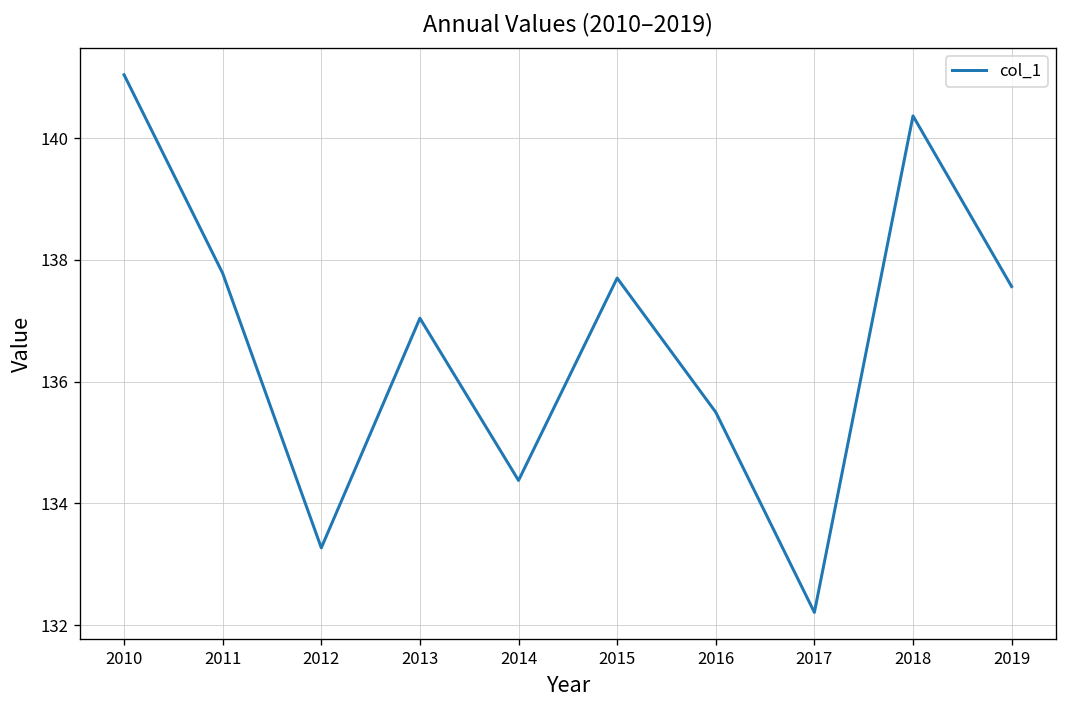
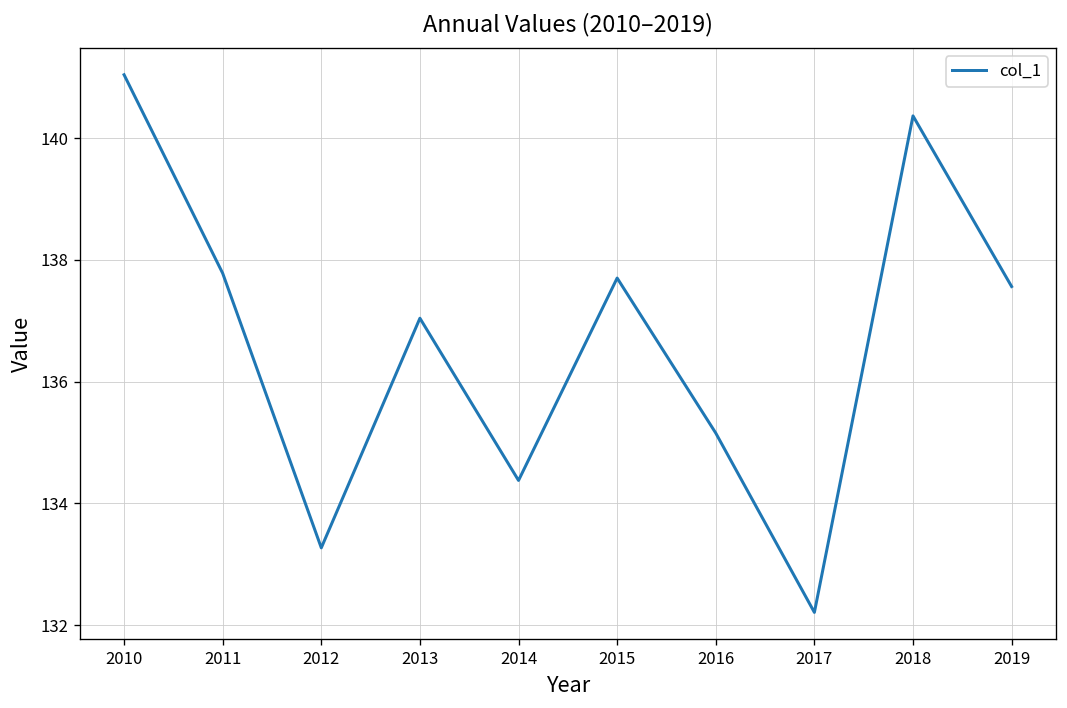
2016: 135.5 -> 135.2
